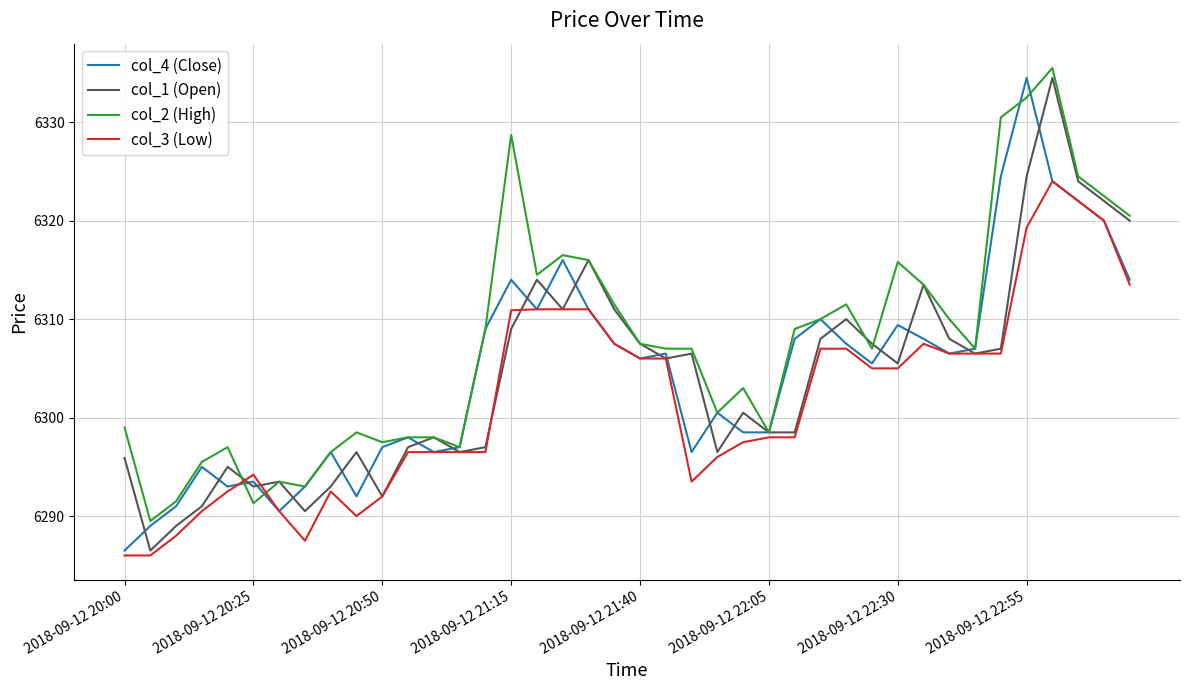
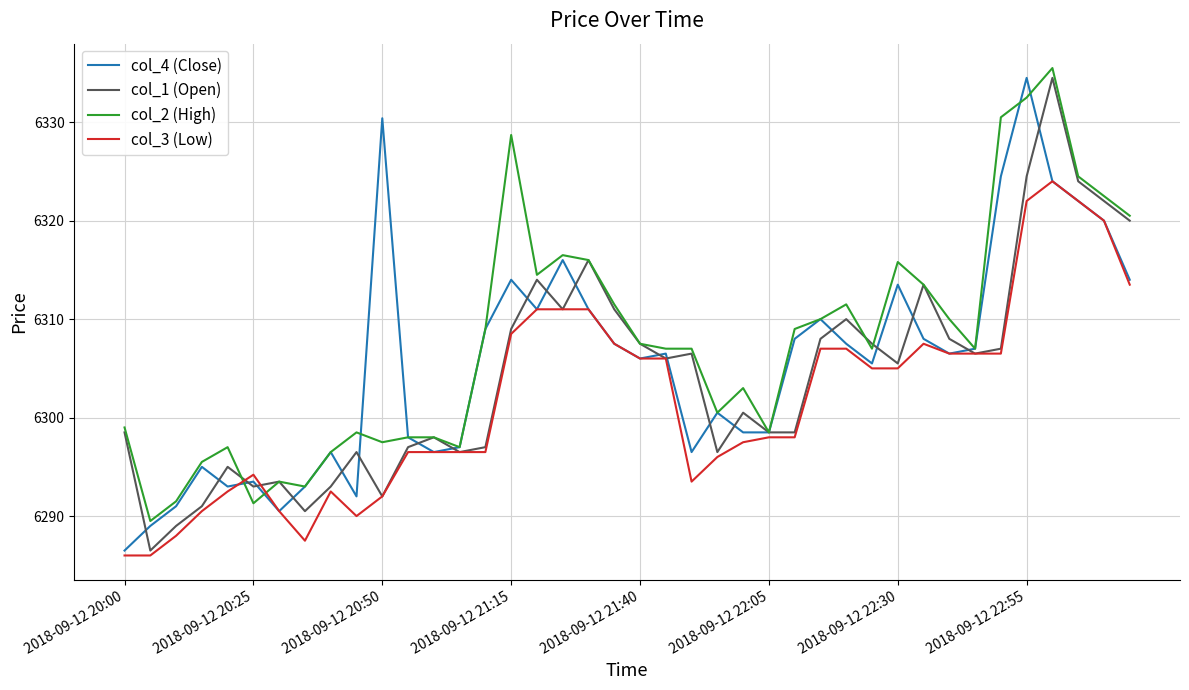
col_1 (Open), 2018-09-12 20:00: 6296 -> 6299
col_4 (Close), 2018-09-12 20:50: 6297 -> 6330
col_3 (Low), 2018-09-12 21:15: 6311 -> 6309
col_4 (Close), 2018-09-12 22:30: 6309 -> 6314
col_3 (Low), 2018-09-12 22:55: 6319 -> 6322
